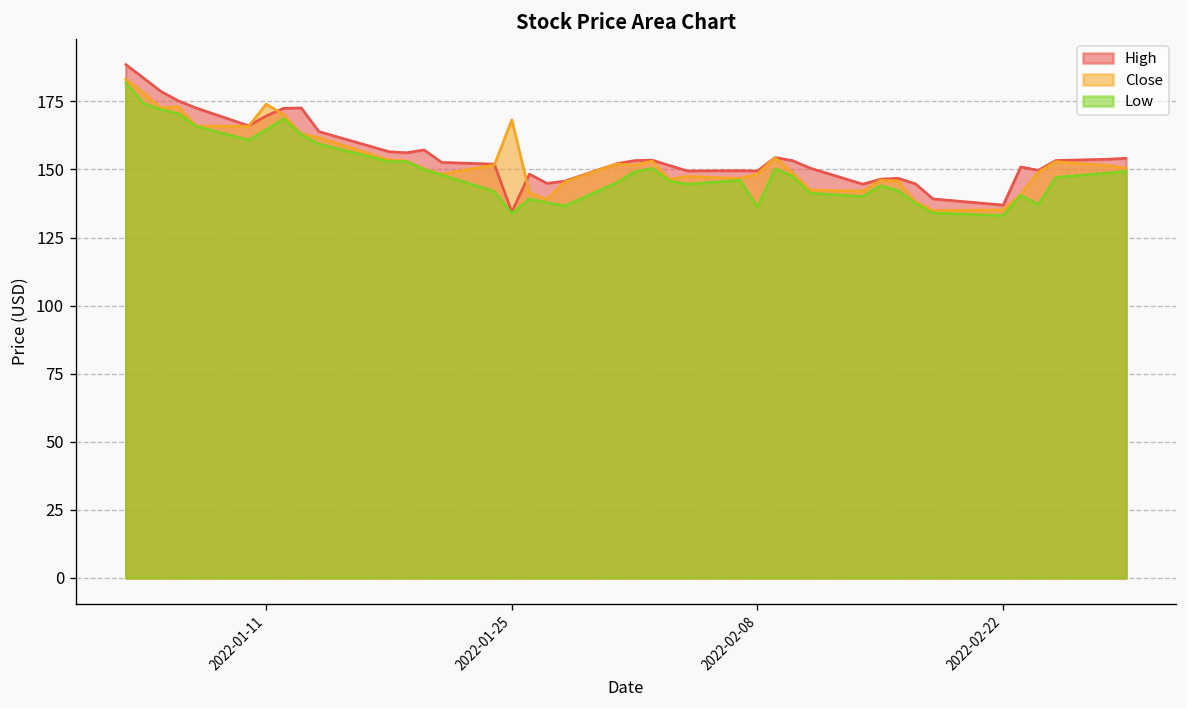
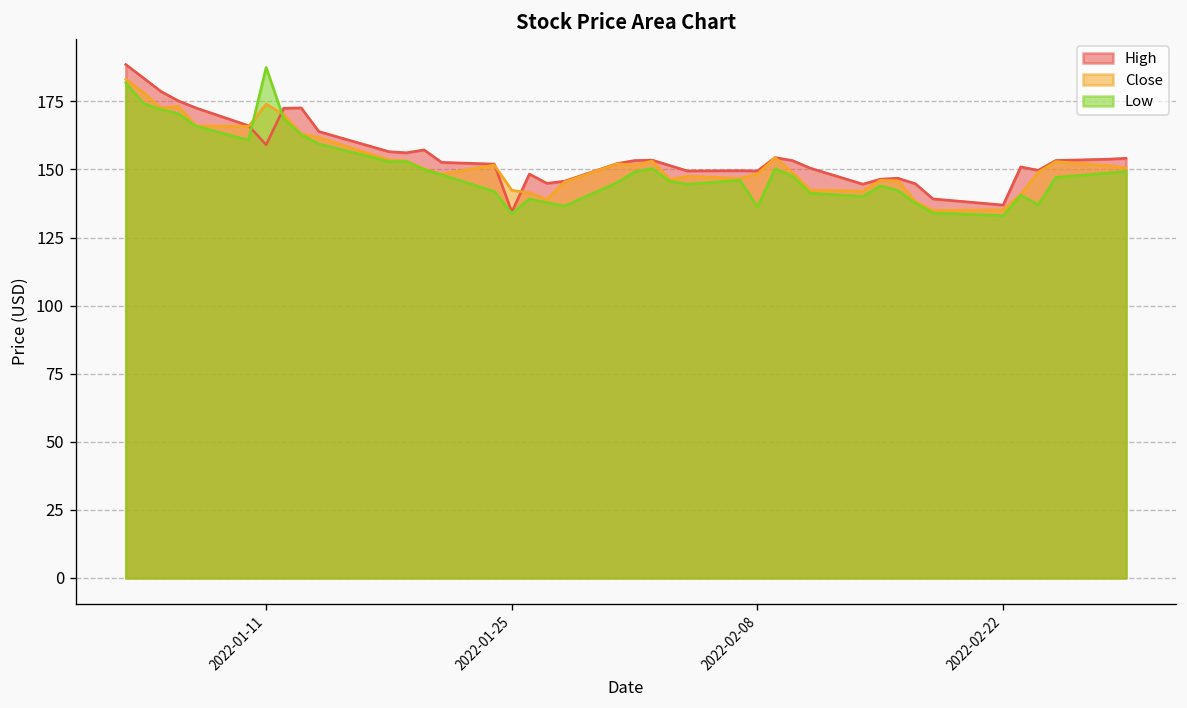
High, 2022-01-11: 170 -> 159
Low, 2022-01-11: 165 -> 188
Close, 2022-01-25: 168 -> 142
